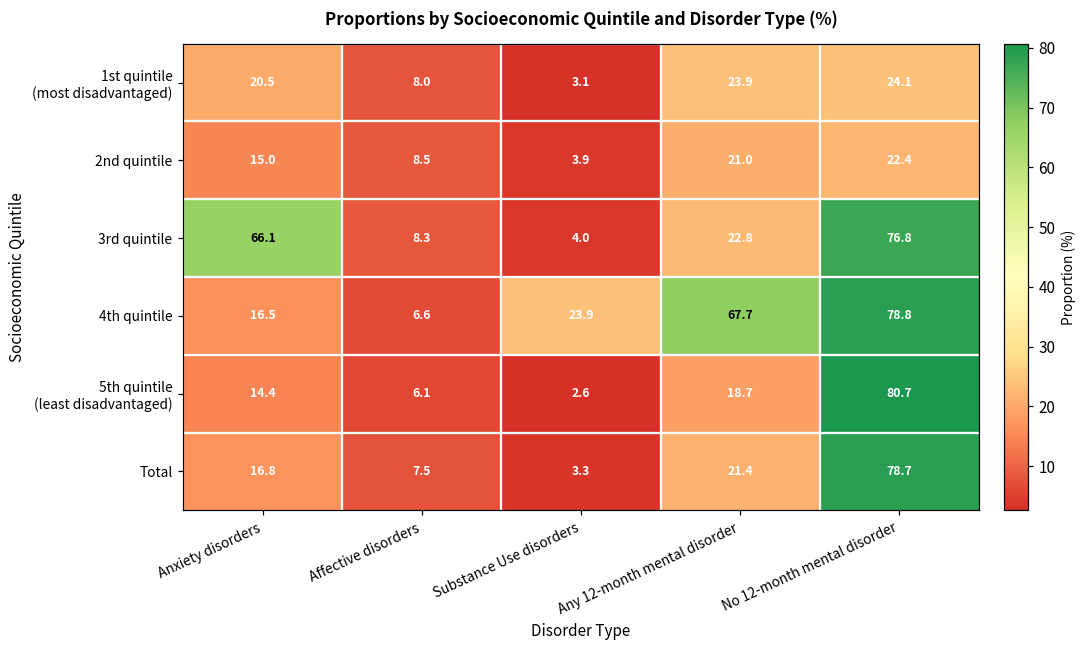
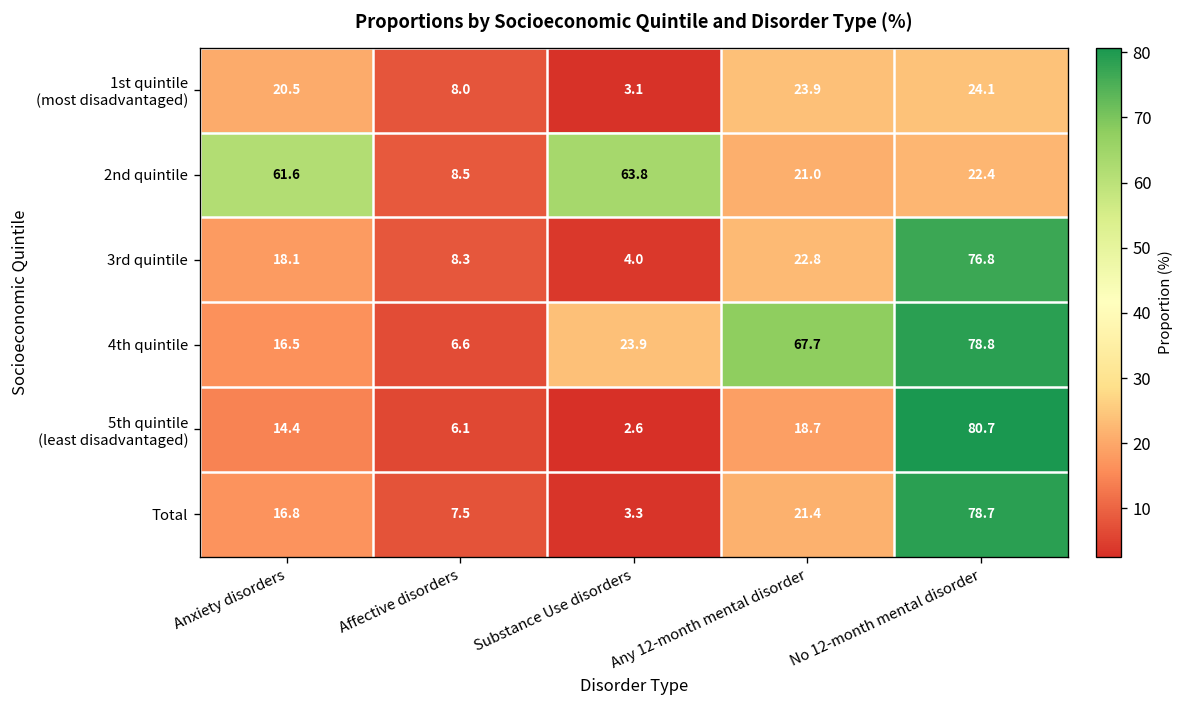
2nd quintile, Anxiety disorders: 15.0 -> 61.6
2nd quintile, Substance Use disorders: 3.9 -> 63.8
3rd quintile, Anxiety disorders: 66.1 -> 18.1
